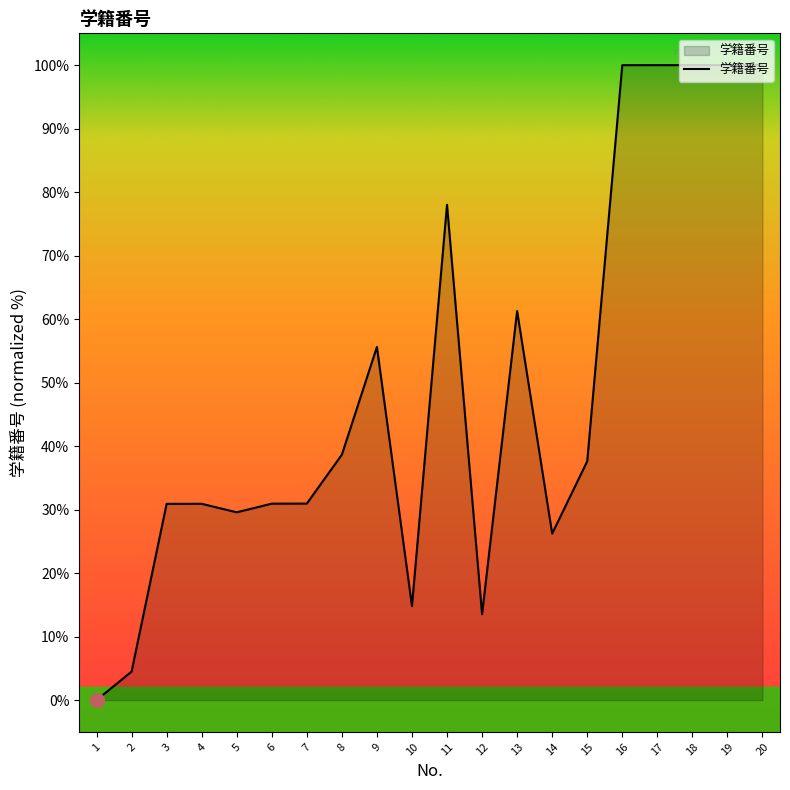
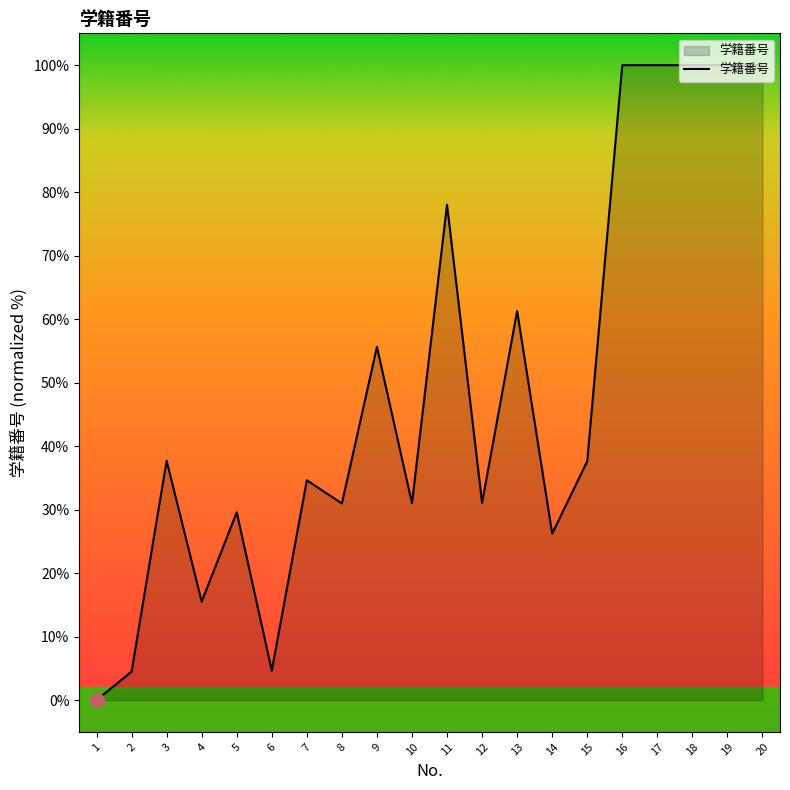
学籍番号, 3: 31% -> 38%
学籍番号, 4: 31% -> 16%
学籍番号, 6: 31% -> 5%
学籍番号, 7: 31% -> 35%
学籍番号, 8: 39% -> 31%
学籍番号, 10: 15% -> 31%
学籍番号, 12: 14% -> 31%
